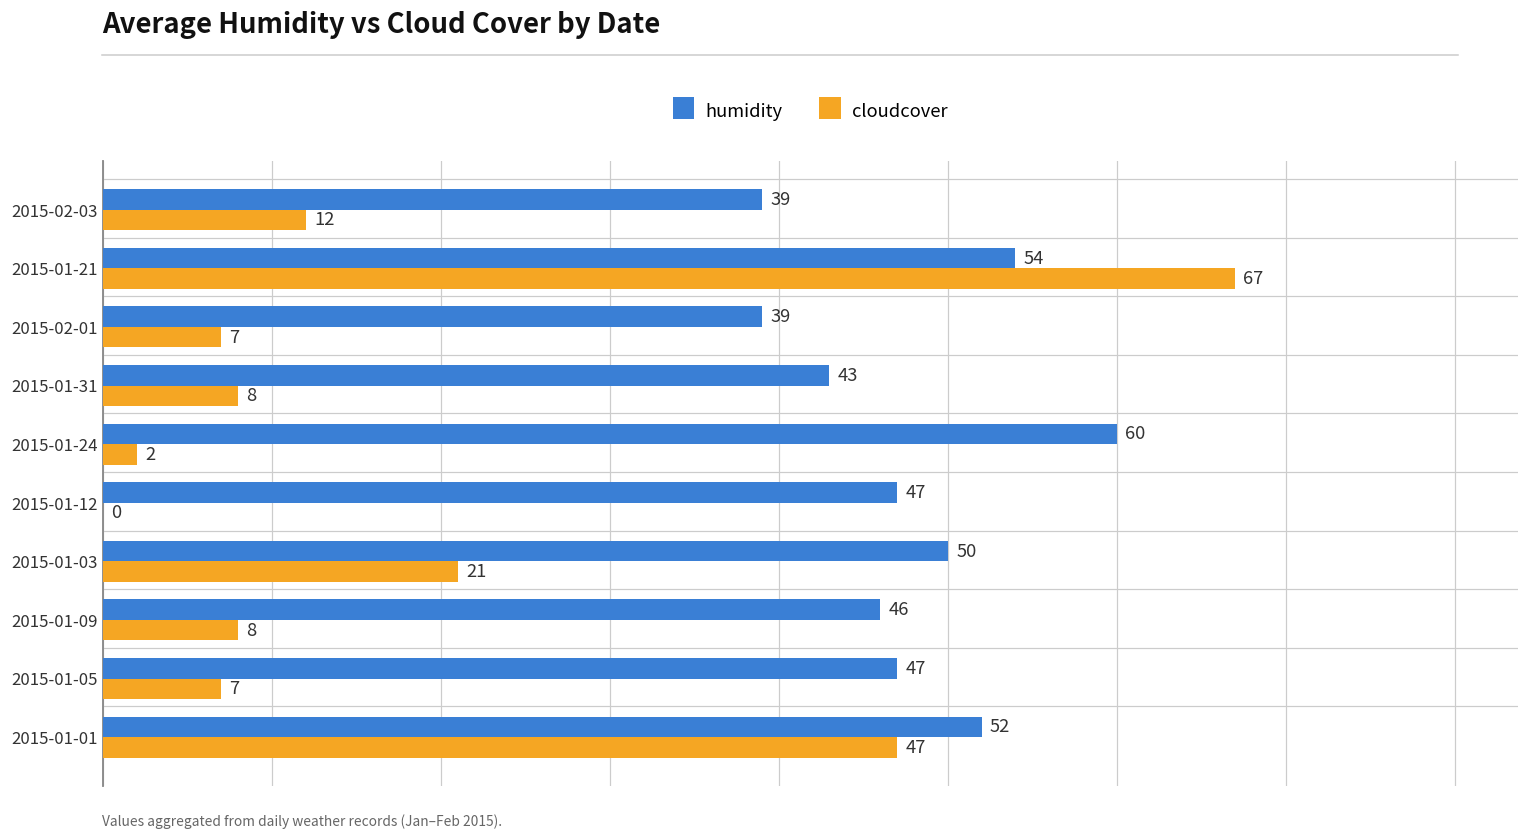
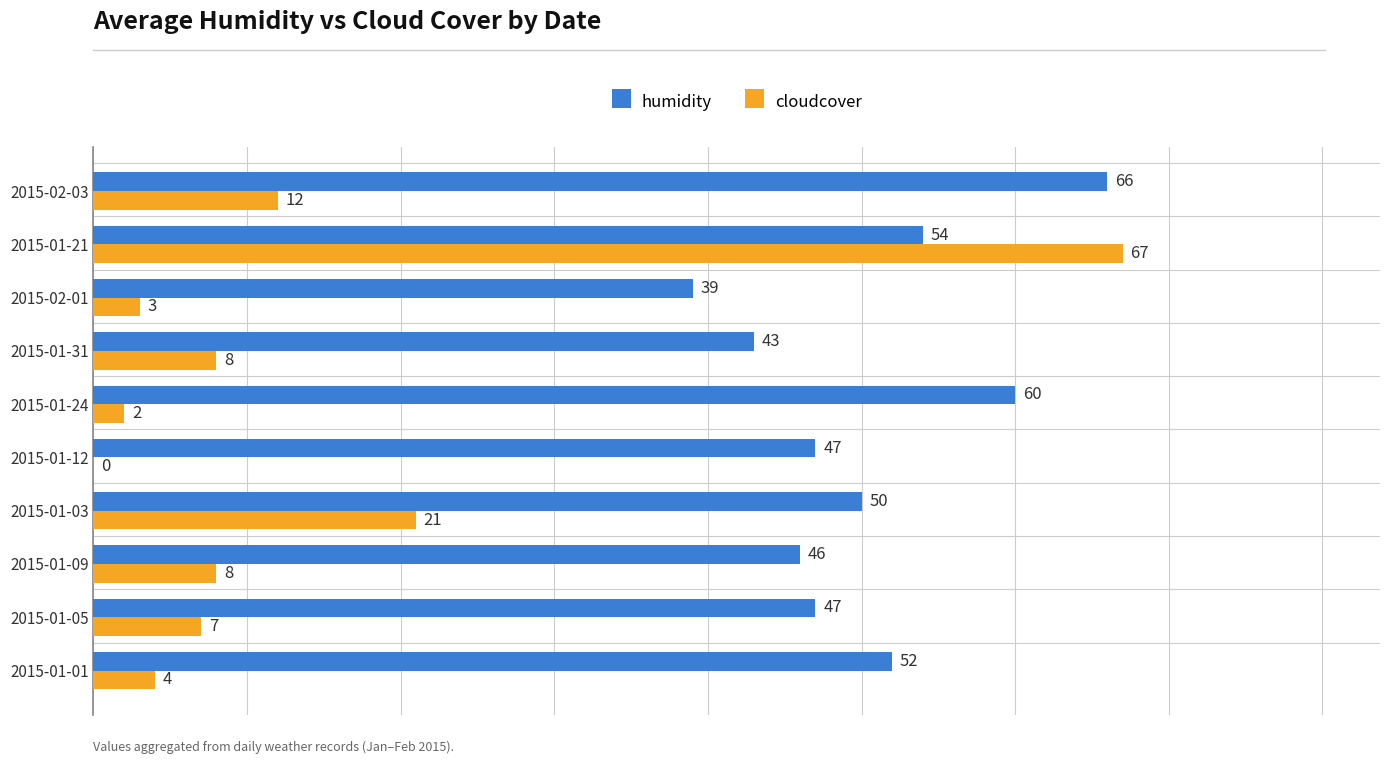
humidity, 2015-02-03: 39 -> 66
cloudcover, 2015-02-01: 7 -> 3
cloudcover, 2015-01-01: 47 -> 4
